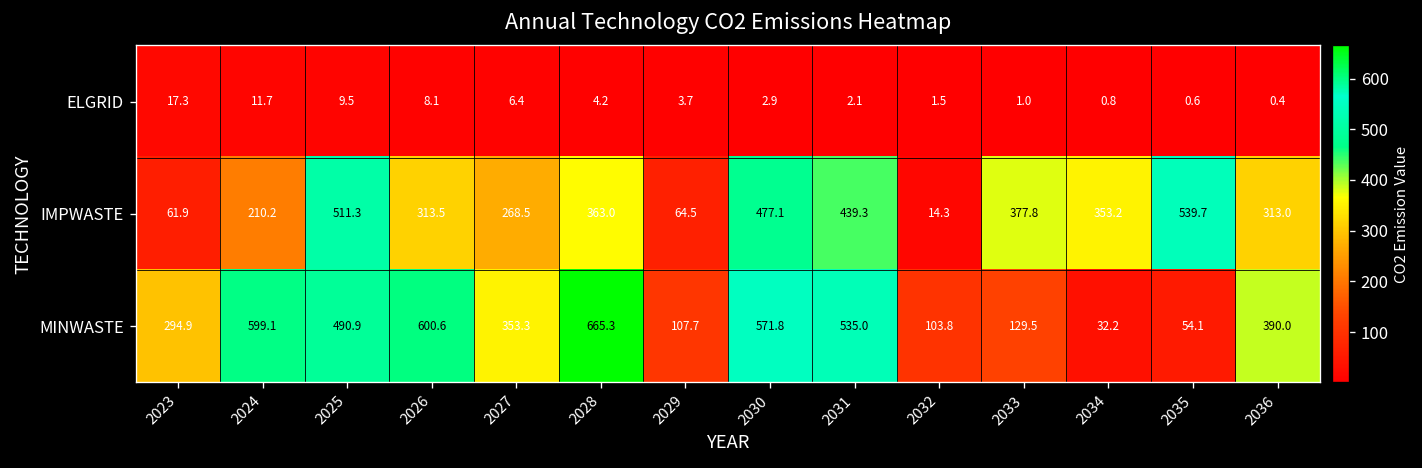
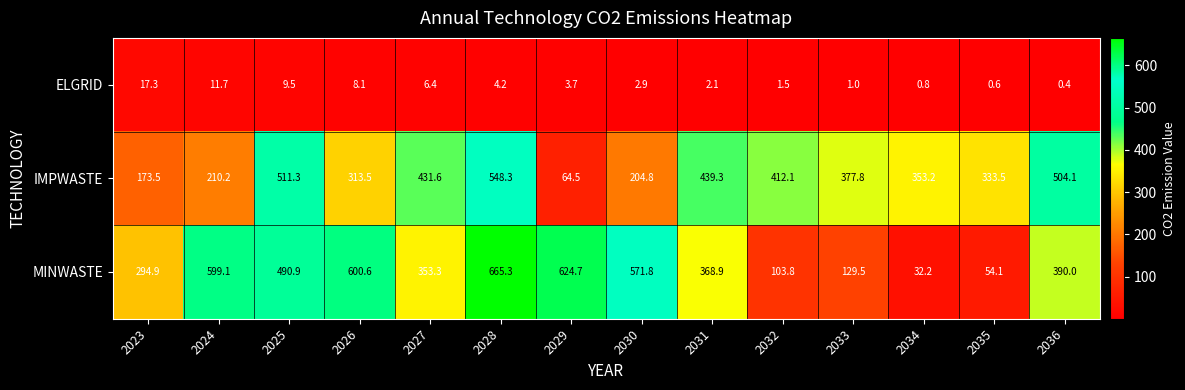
IMPWASTE, 2023: 61.9 -> 173.5
IMPWASTE, 2027: 268.5 -> 431.6
IMPWASTE, 2028: 363.0 -> 548.3
IMPWASTE, 2030: 477.1 -> 204.8
IMPWASTE, 2032: 14.3 -> 412.1
IMPWASTE, 2035: 539.7 -> 333.5
IMPWASTE, 2036: 313.0 -> 504.1
MINWASTE, 2029: 107.7 -> 624.7
MINWASTE, 2031: 535.0 -> 368.9
